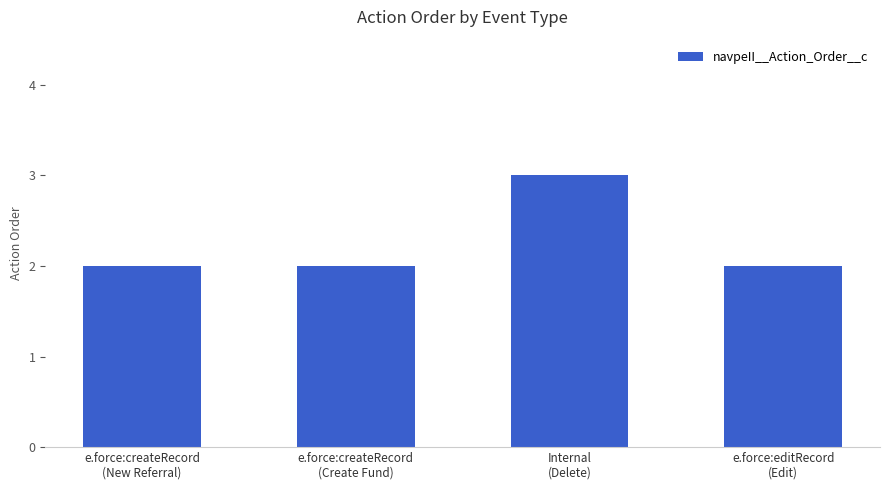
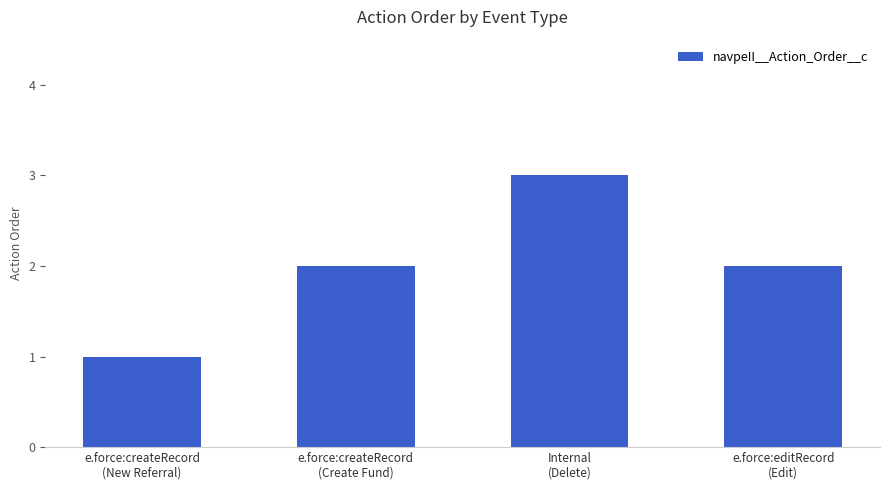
e.force:createRecord (New Referral): 2 -> 1
